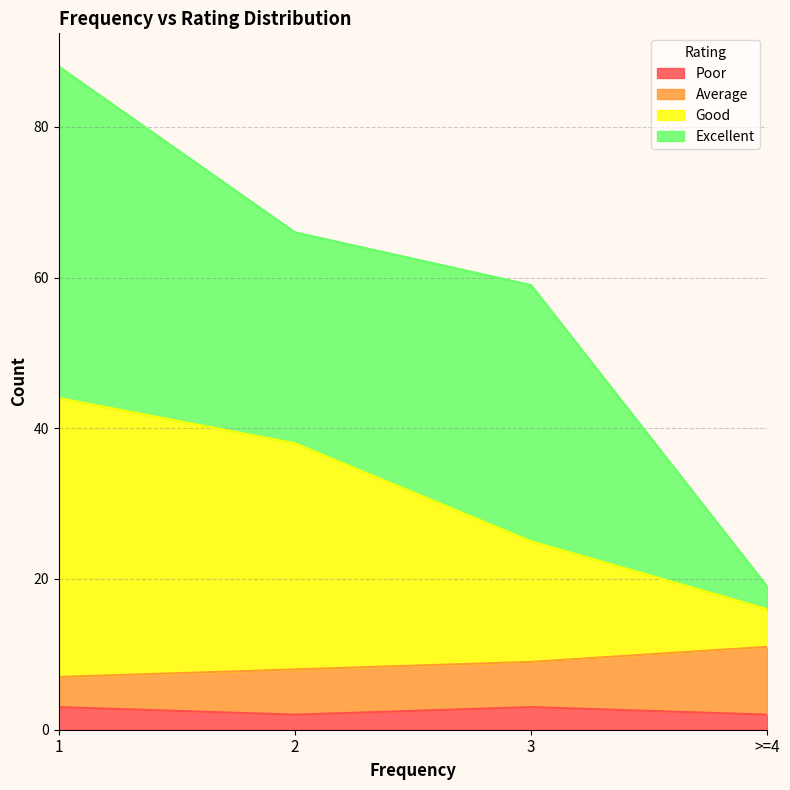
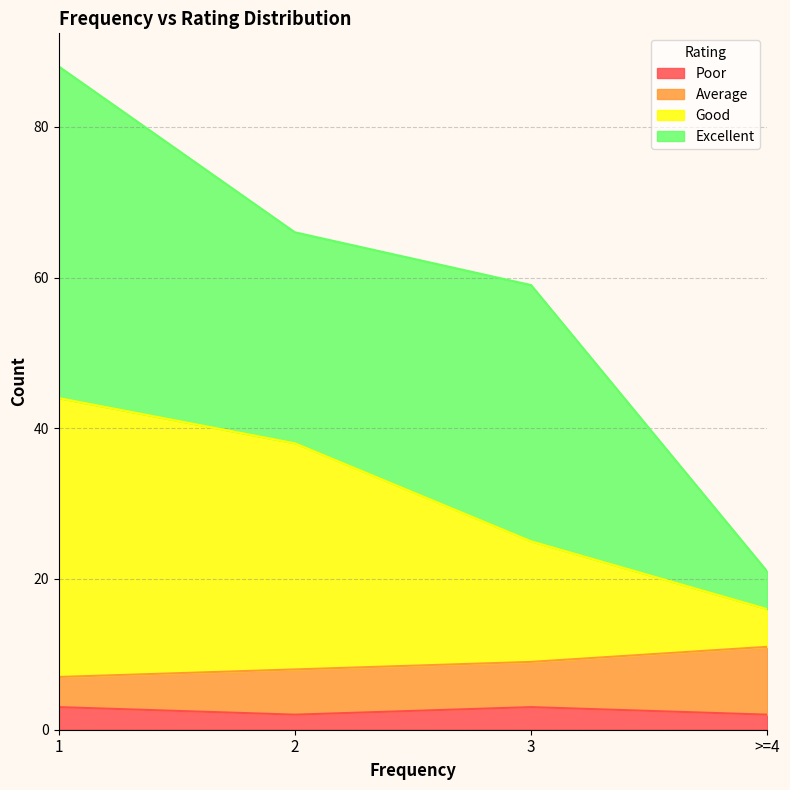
Excellent, >=4: 3 -> 5
